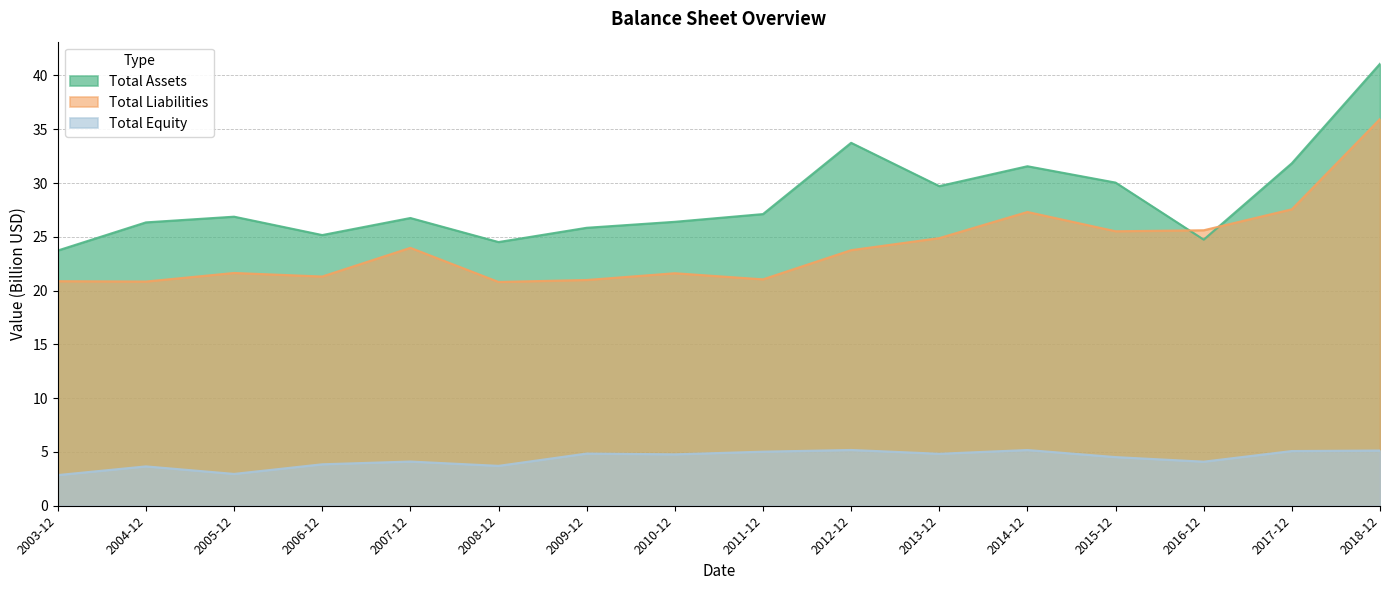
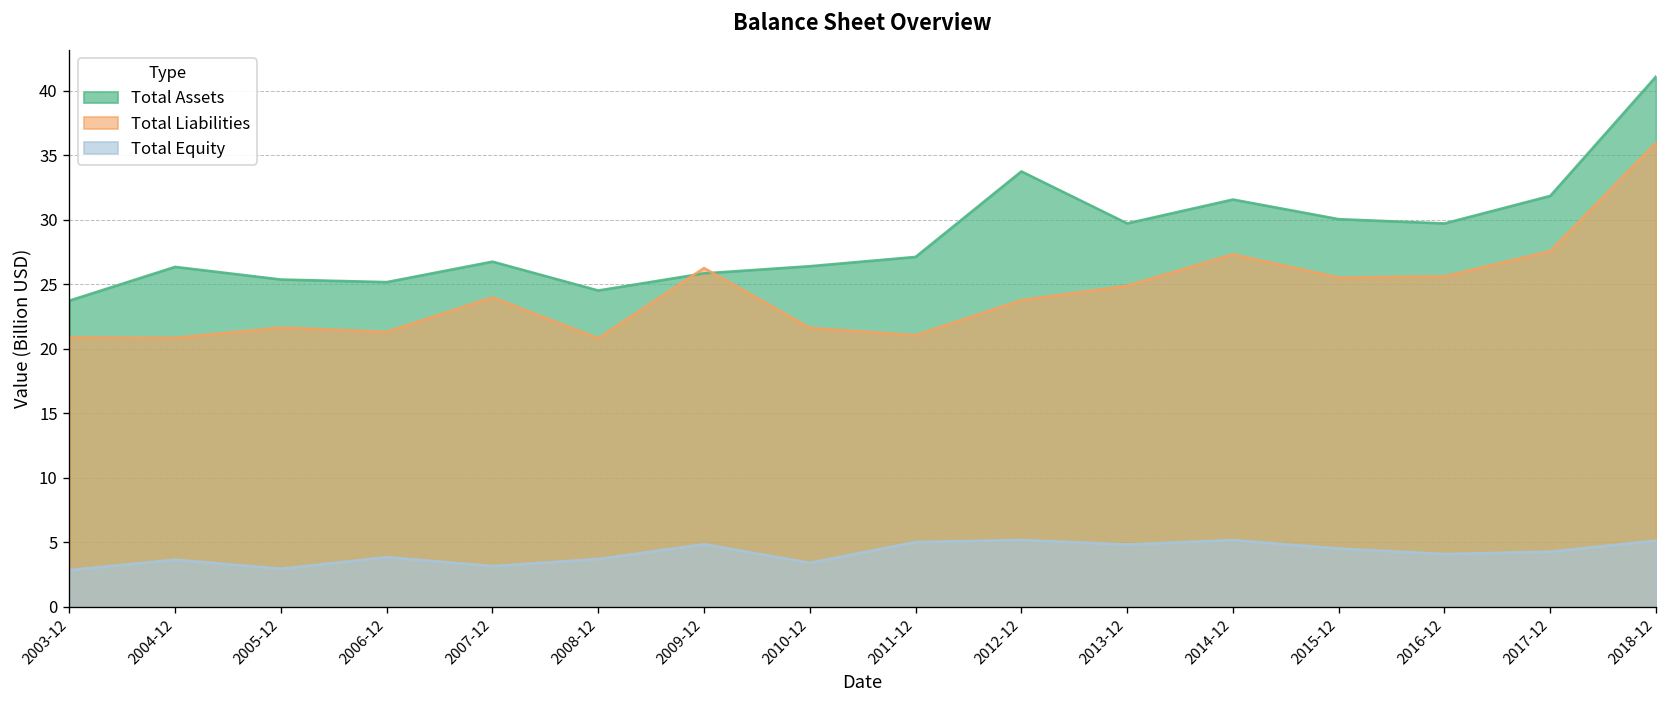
Total Assets, 2005-12: 26.9 -> 25.4
Total Equity, 2007-12: 4.1 -> 3.2
Total Liabilities, 2009-12: 21.0 -> 26.3
Total Equity, 2010-12: 4.8 -> 3.4
Total Assets, 2016-12: 24.7 -> 29.7
Total Equity, 2017-12: 5.1 -> 4.3
